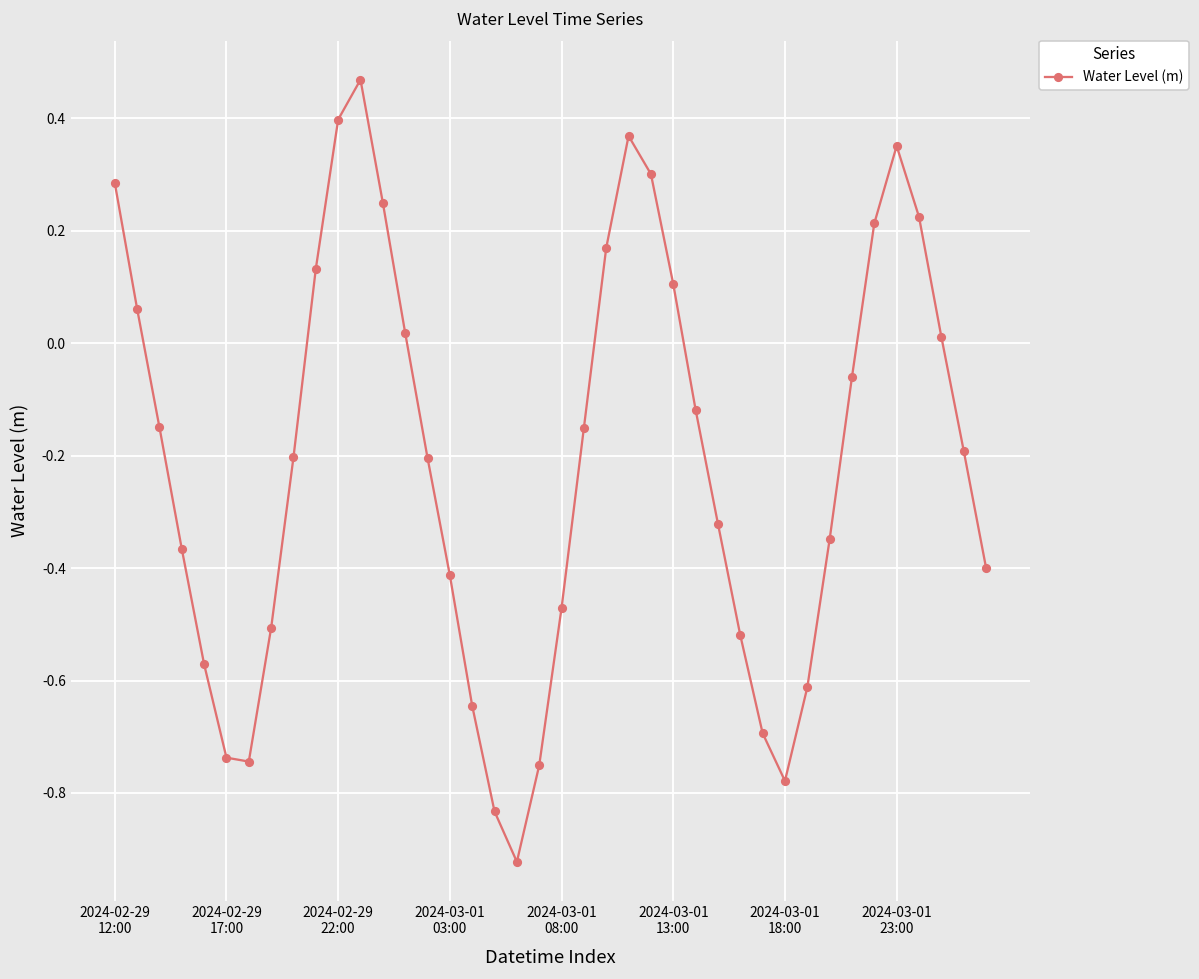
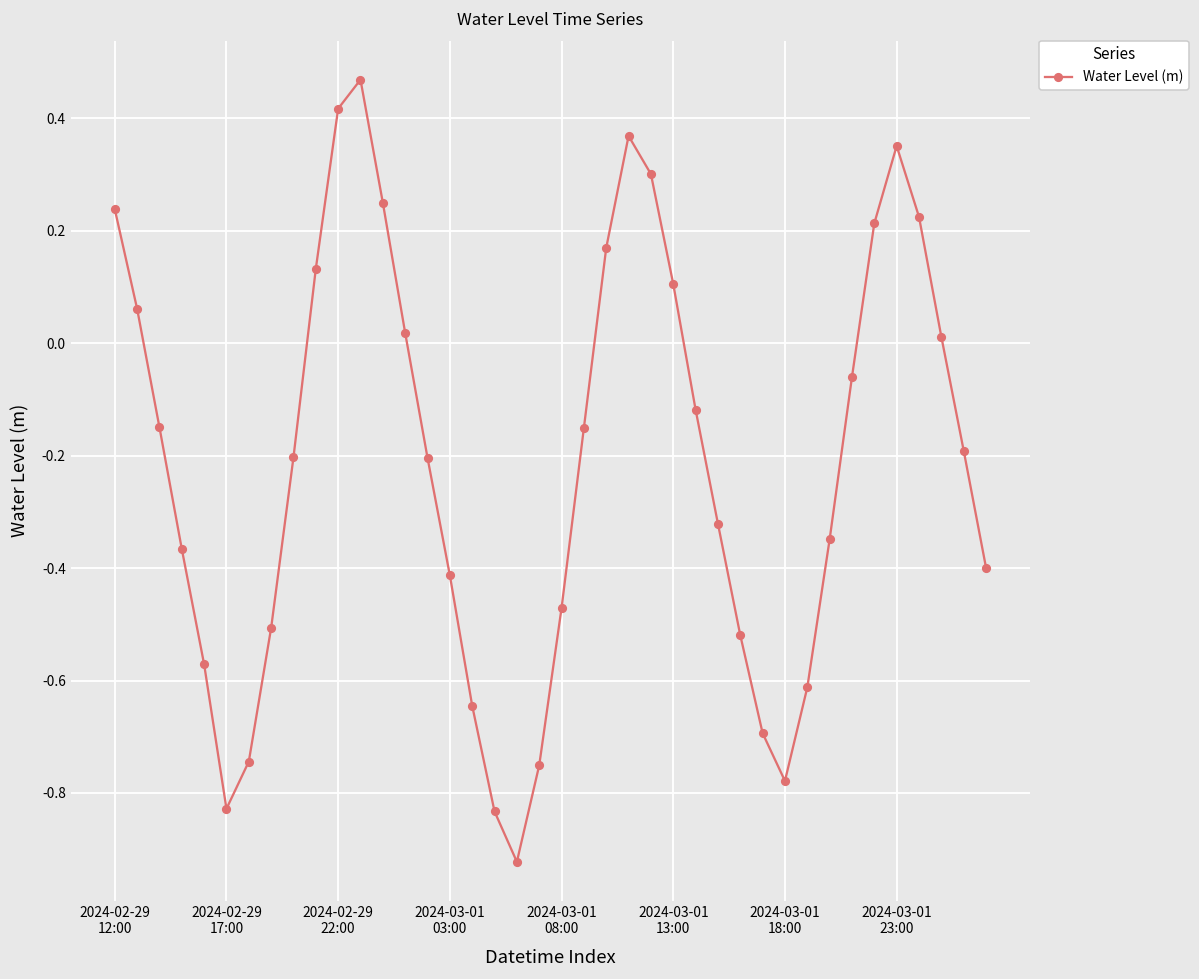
2024-02-29 12:00: 0.29 -> 0.24
2024-02-29 17:00: -0.74 -> -0.83
2024-02-29 22:00: 0.40 -> 0.42
